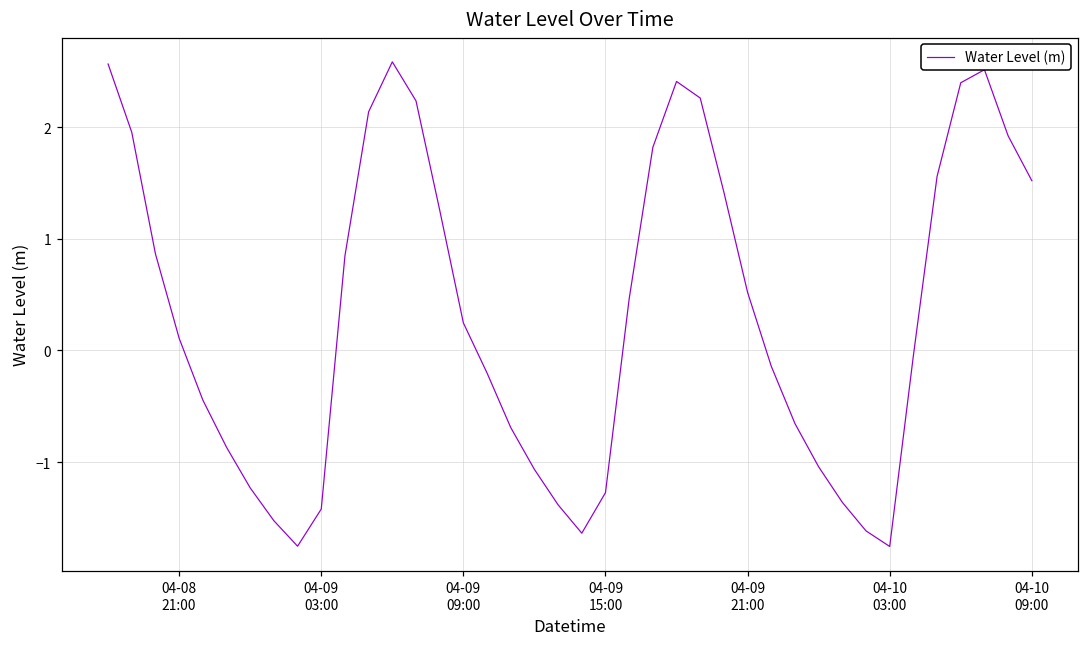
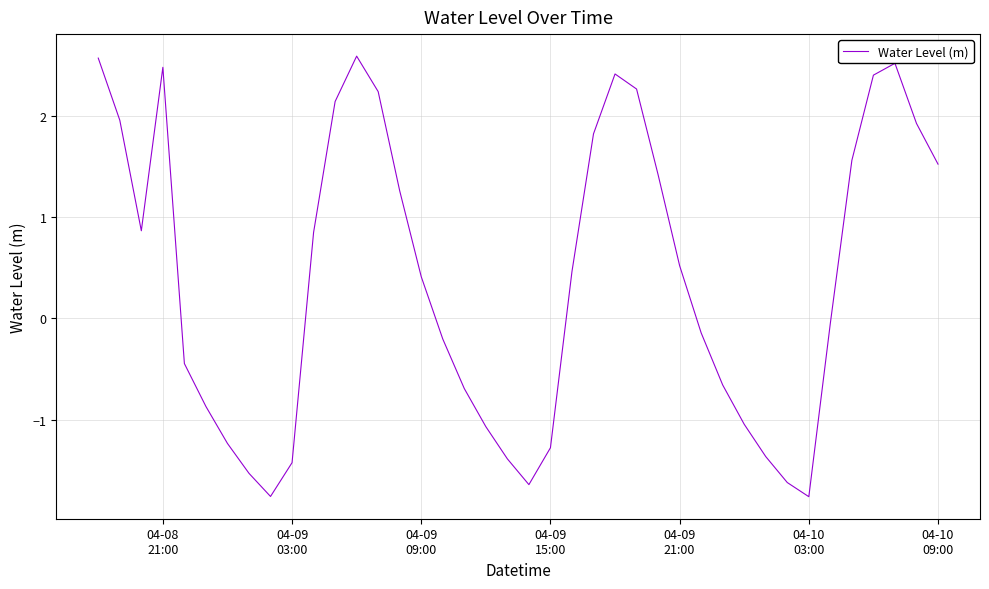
04-08 21:00: 0.11 -> 2.48
04-09 09:00: 0.25 -> 0.41
